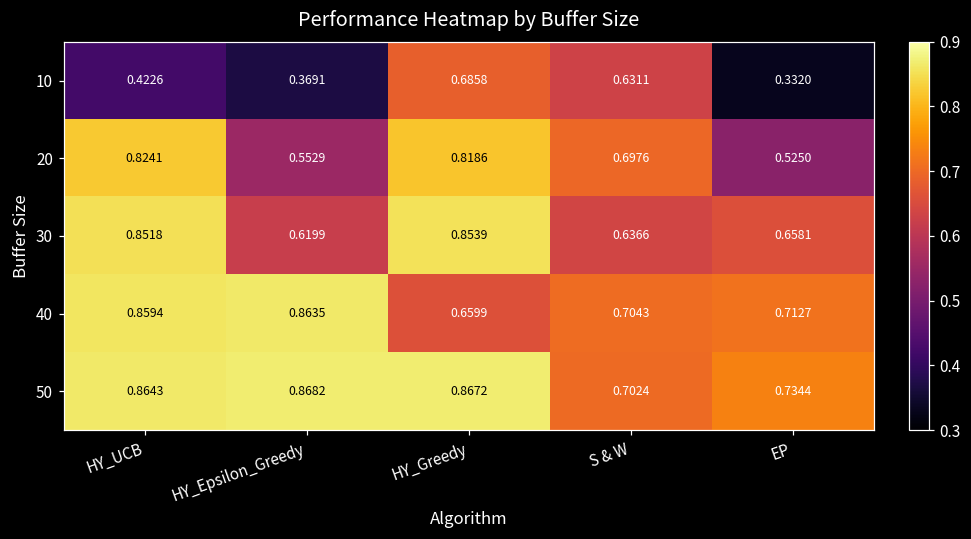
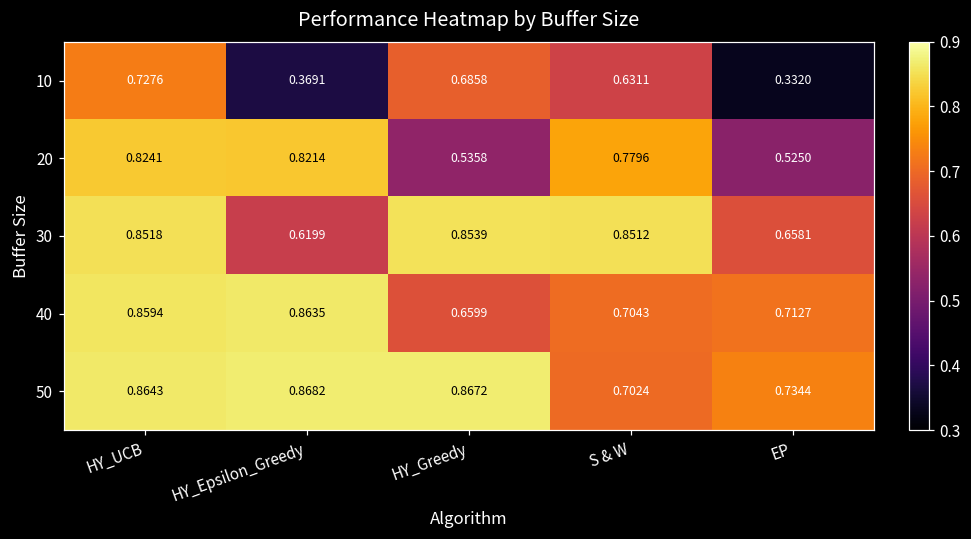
10, HY_UCB: 0.4226 -> 0.7276
20, HY_Epsilon_Greedy: 0.5529 -> 0.8214
20, HY_Greedy: 0.8186 -> 0.5358
20, S & W: 0.6976 -> 0.7796
30, S & W: 0.6366 -> 0.8512
